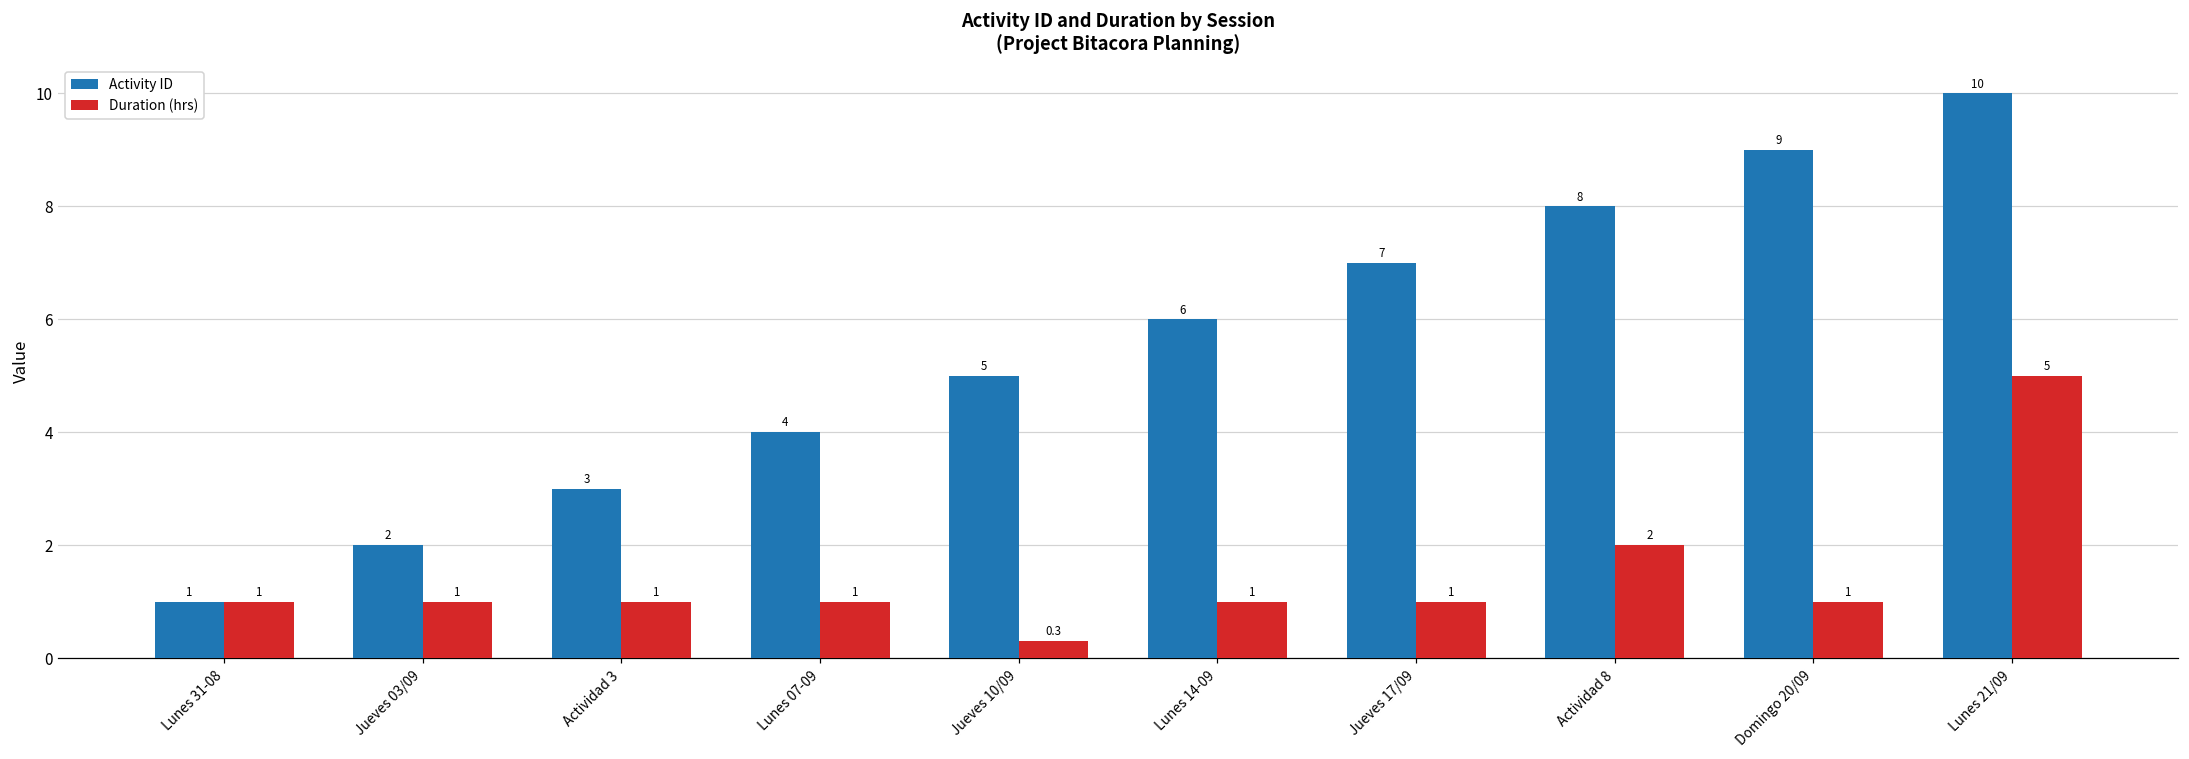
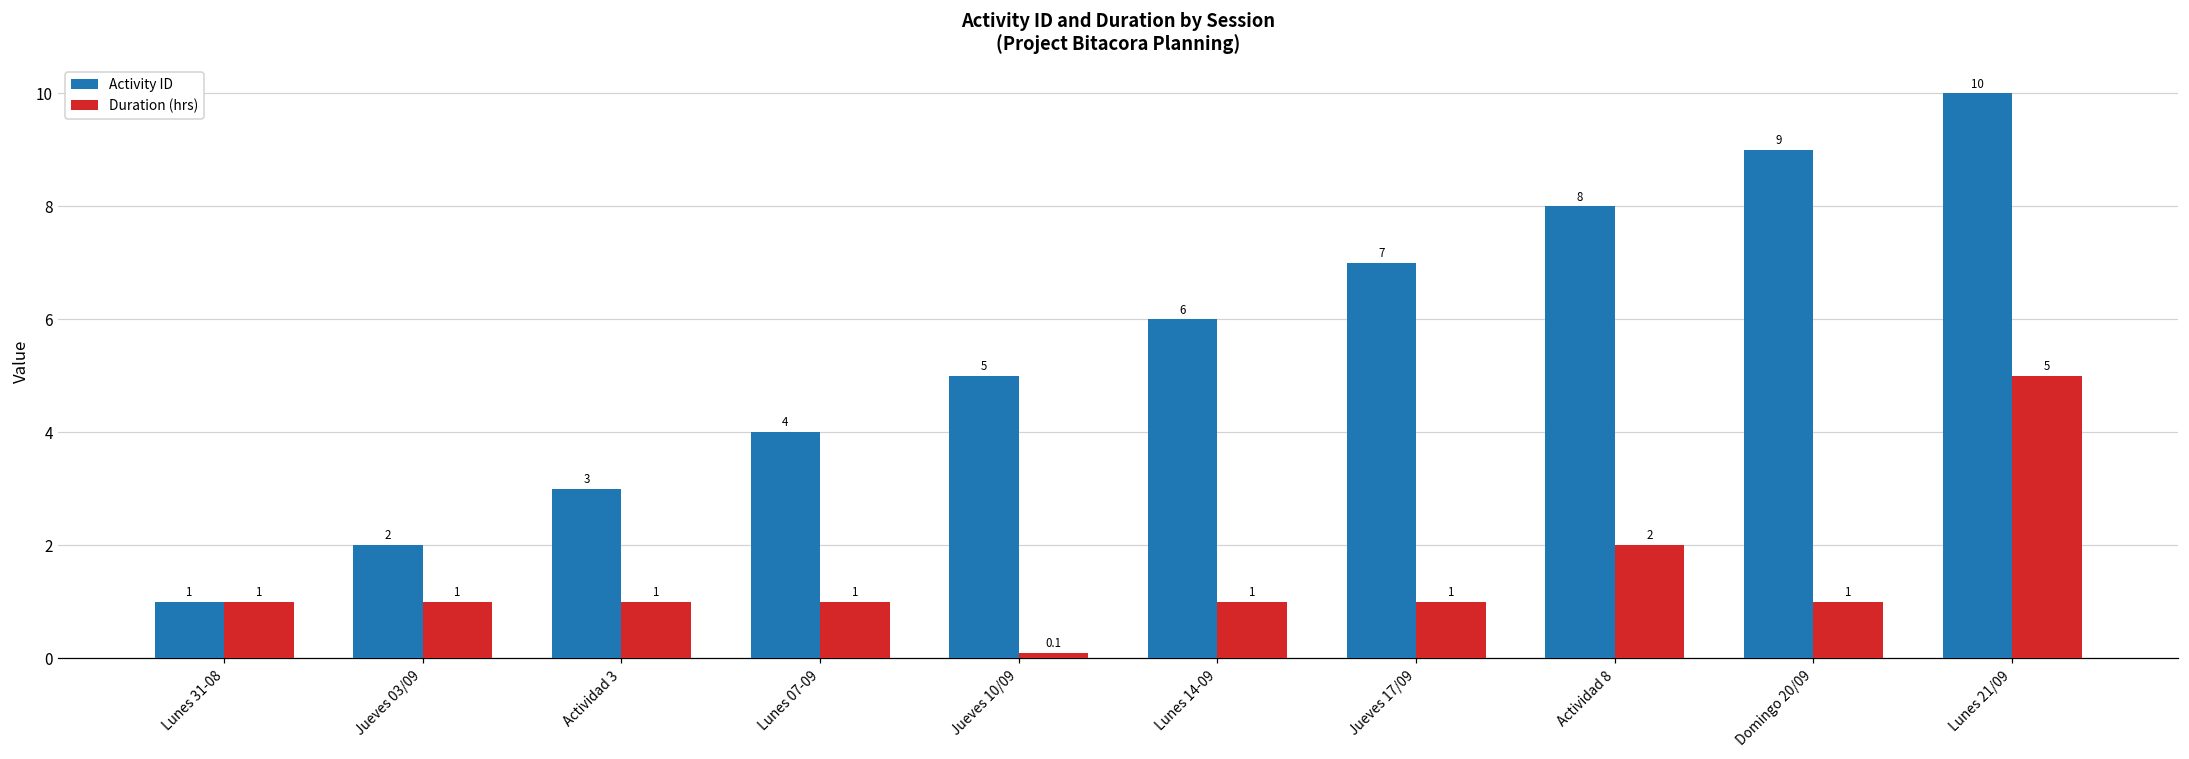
Duration (hrs), Jueves 10/09: 0.3 -> 0.1
